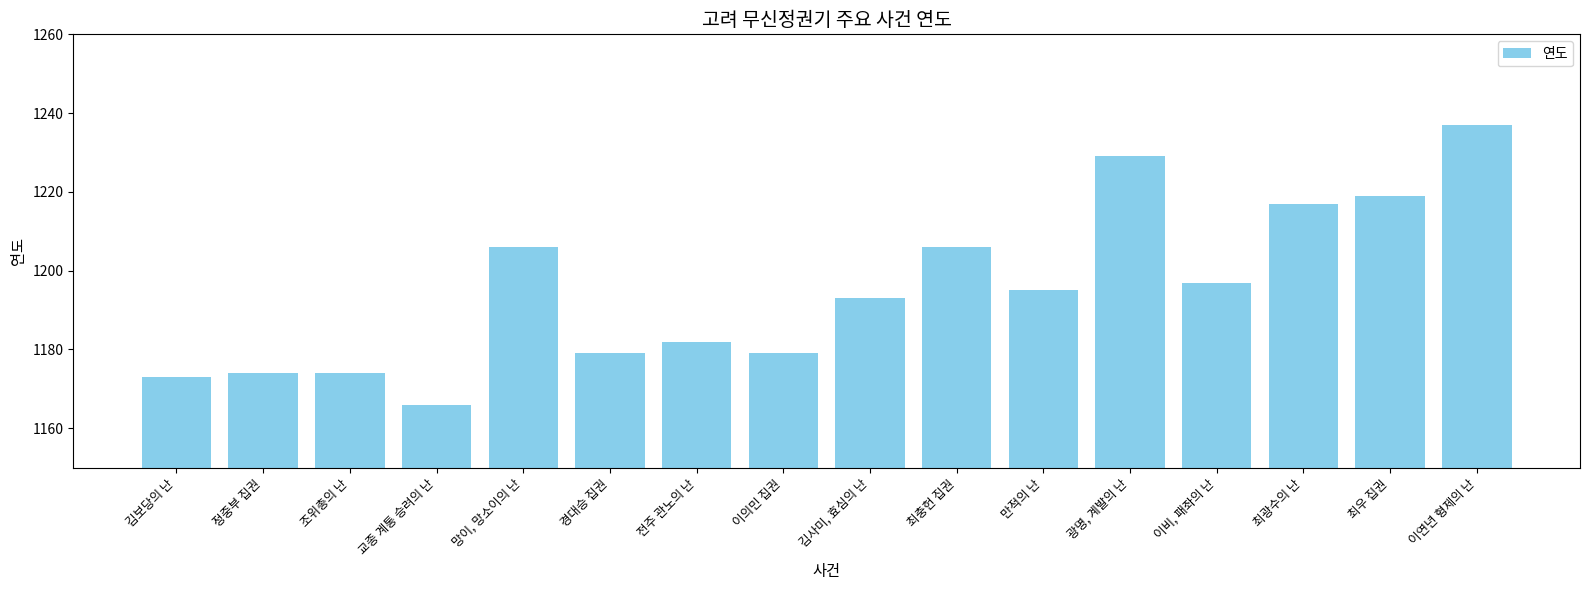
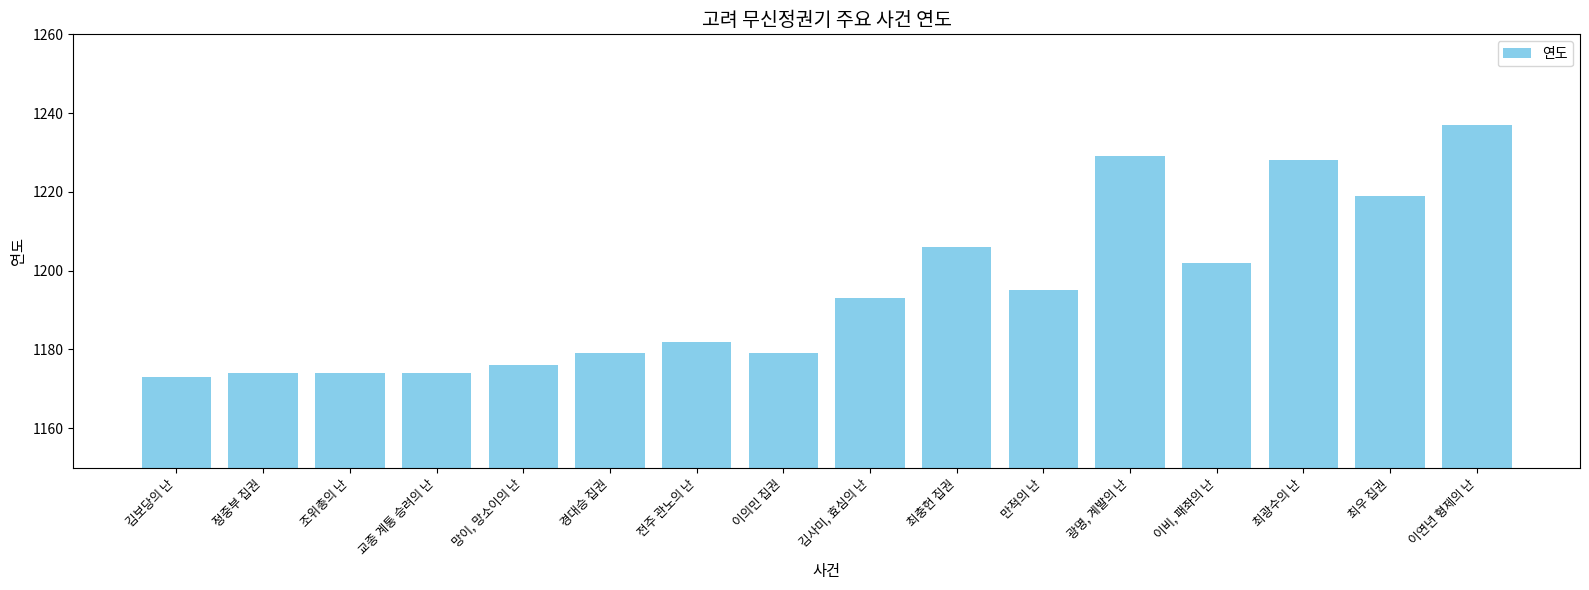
교종 계통 승려의 난: 1166 -> 1174
망이, 망소이의 난: 1206 -> 1176
이비, 패좌의 난: 1197 -> 1202
최광수의 난: 1217 -> 1228
